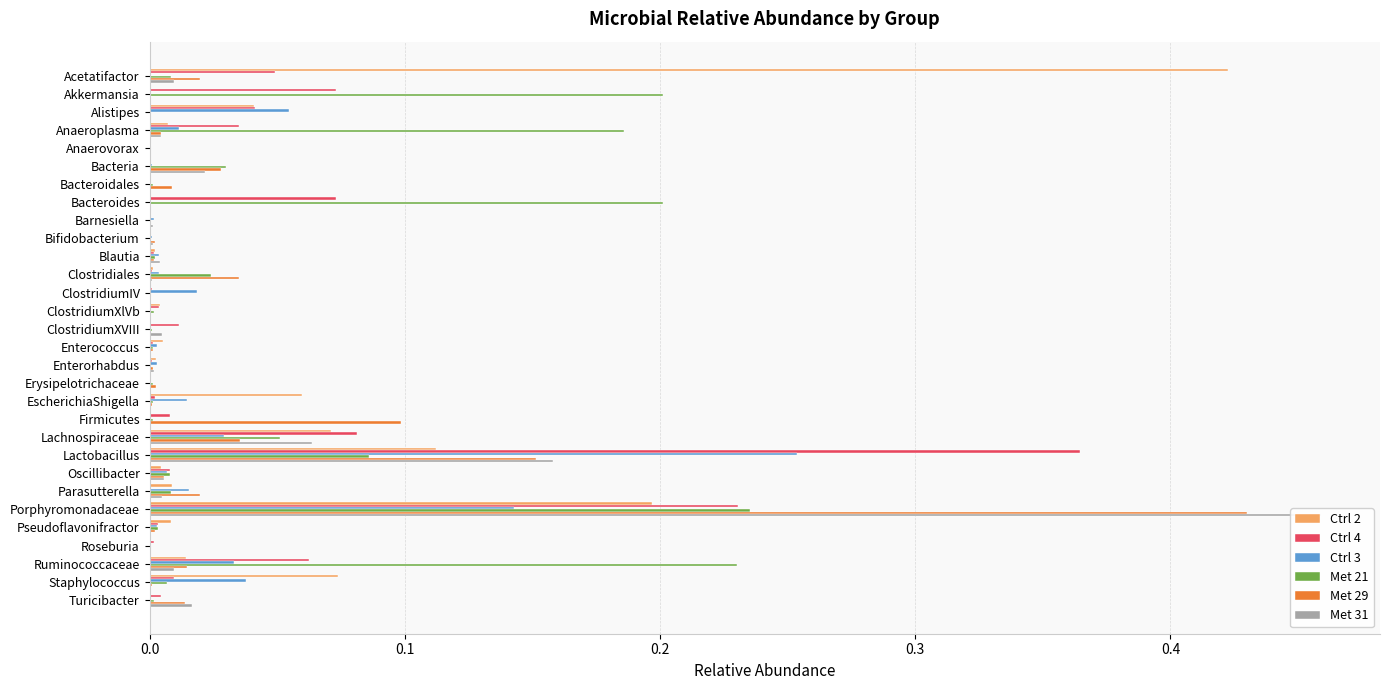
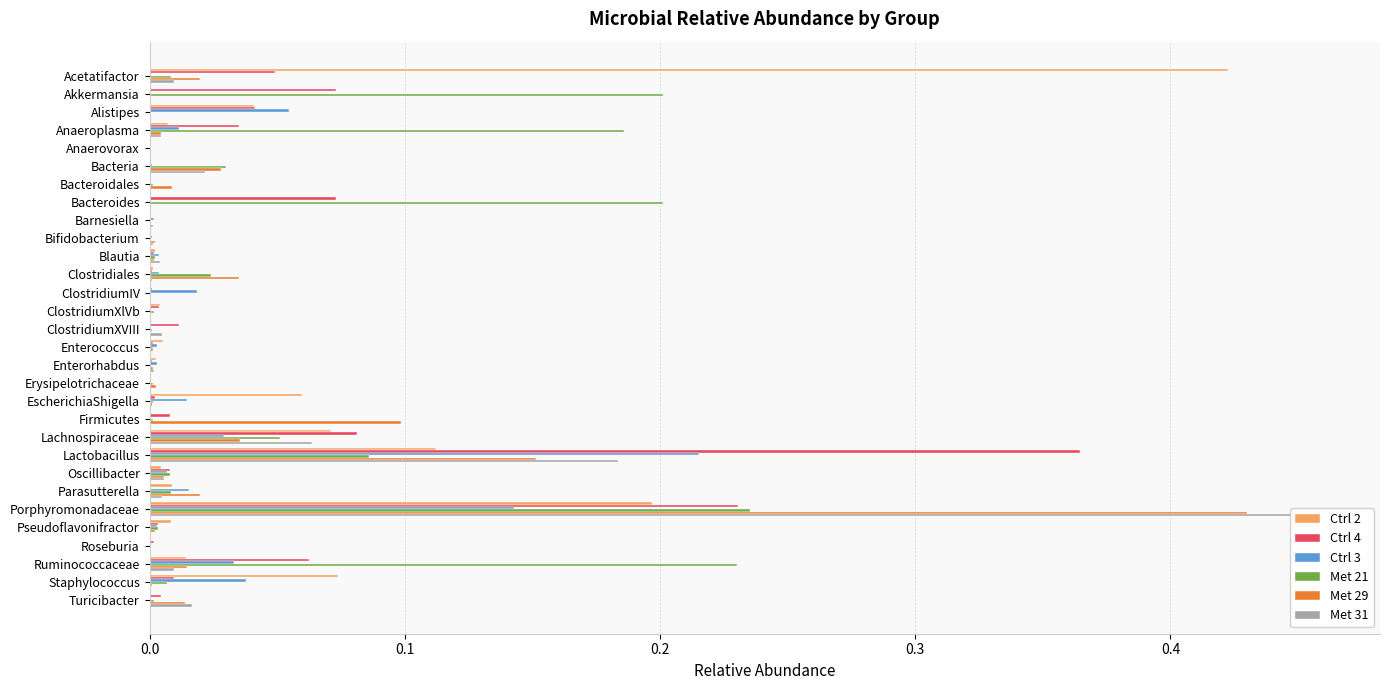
Ctrl 3, Lactobacillus: 0.254 -> 0.215
Met 31, Lactobacillus: 0.158 -> 0.184
